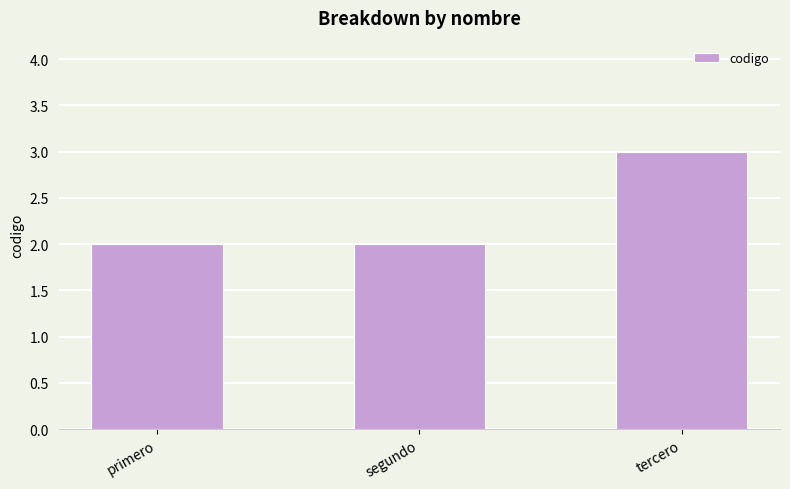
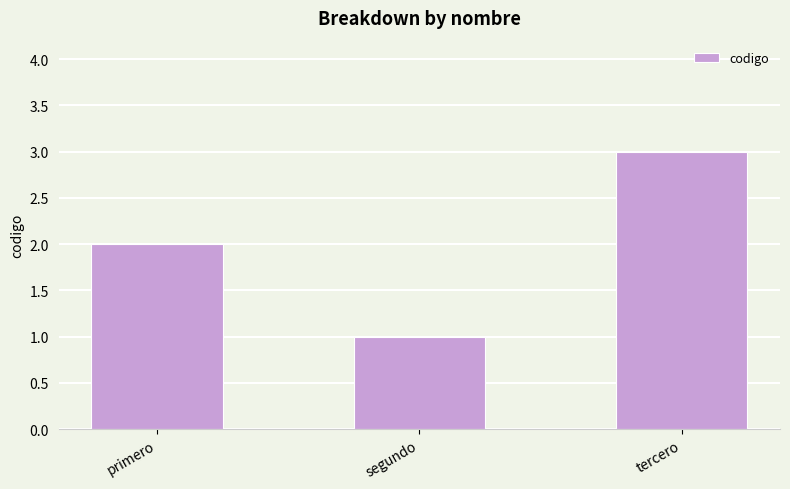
segundo: 2 -> 1
